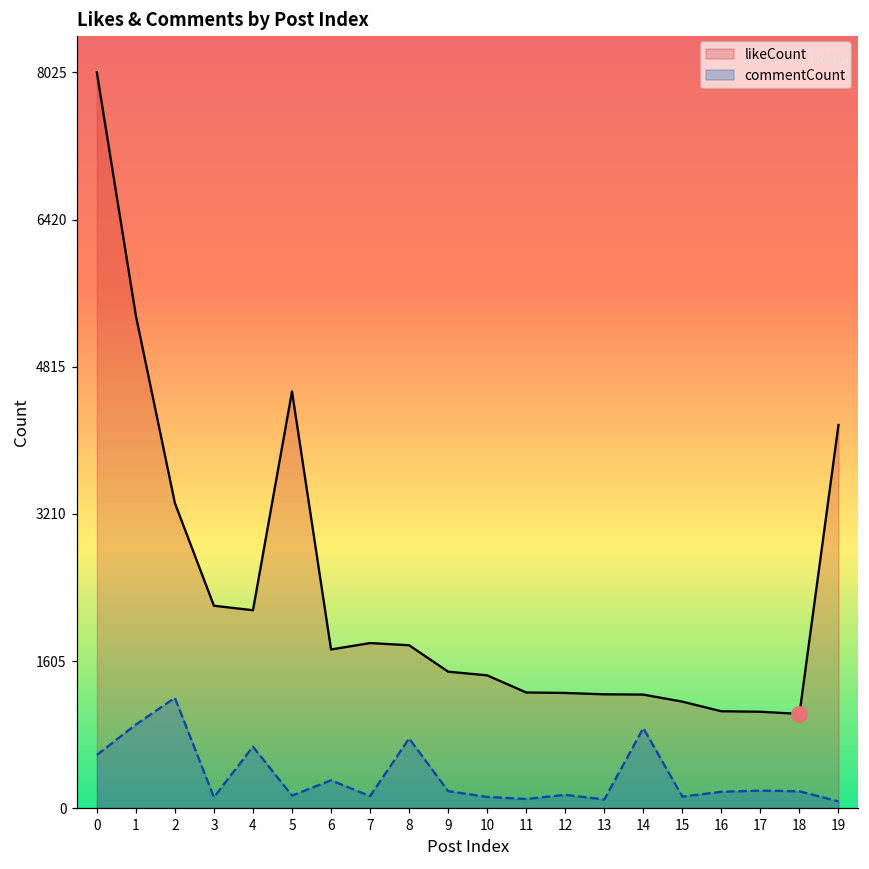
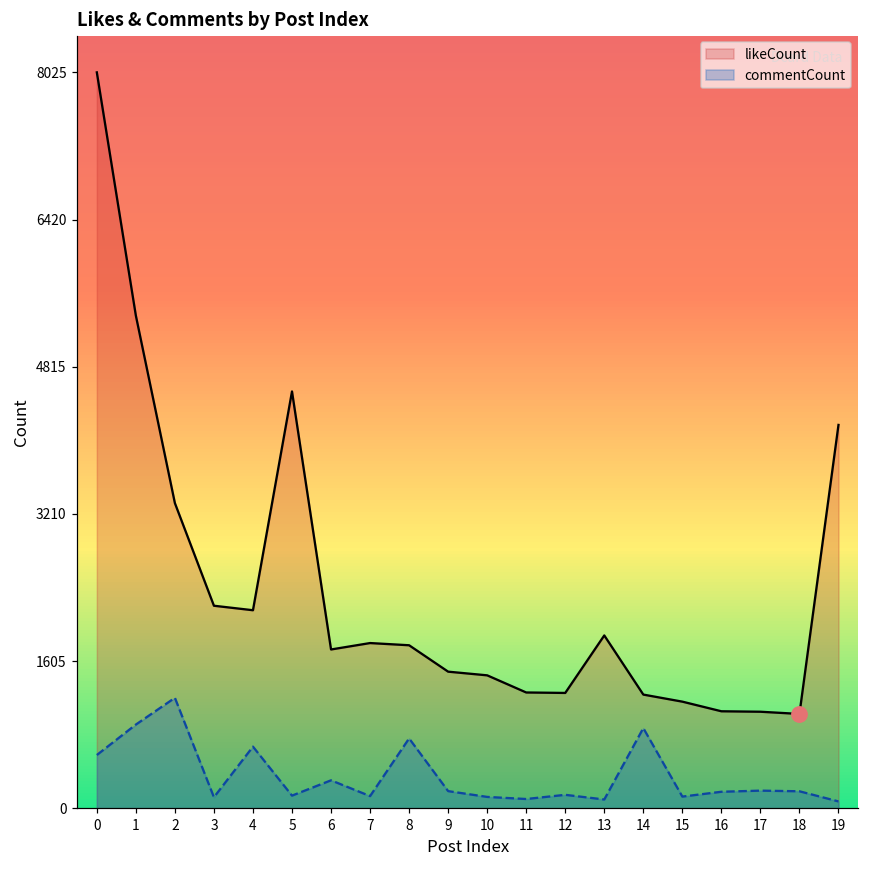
likeCount, 13: 1200 -> 1900
